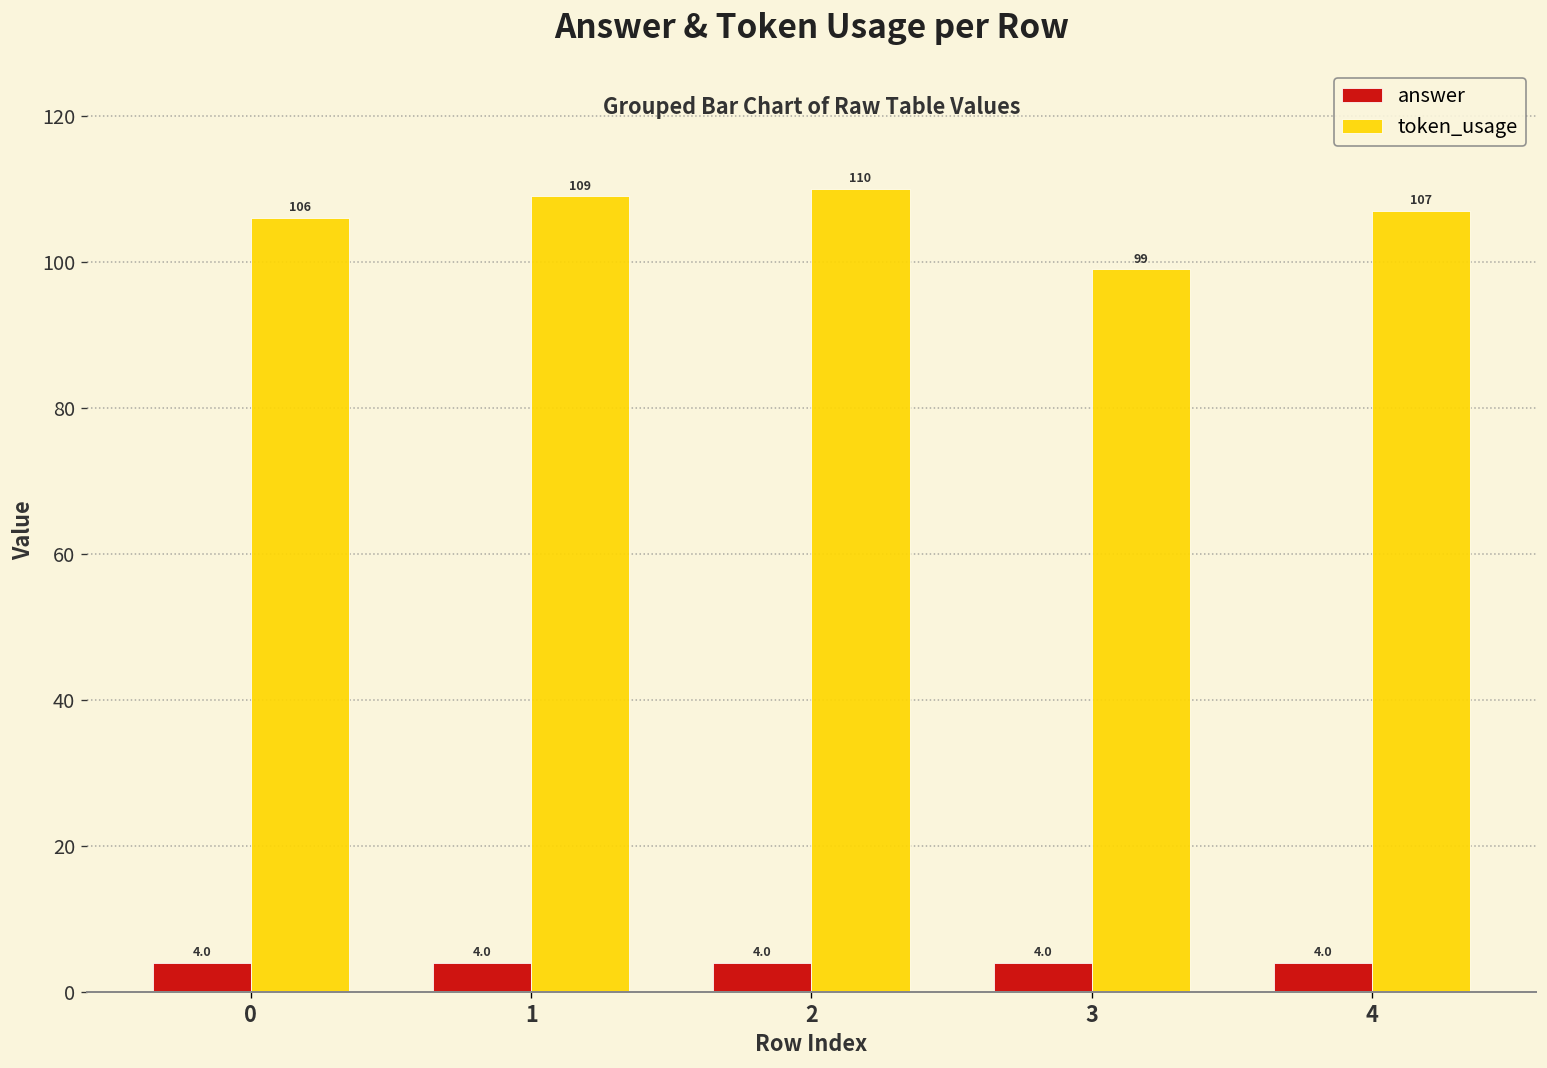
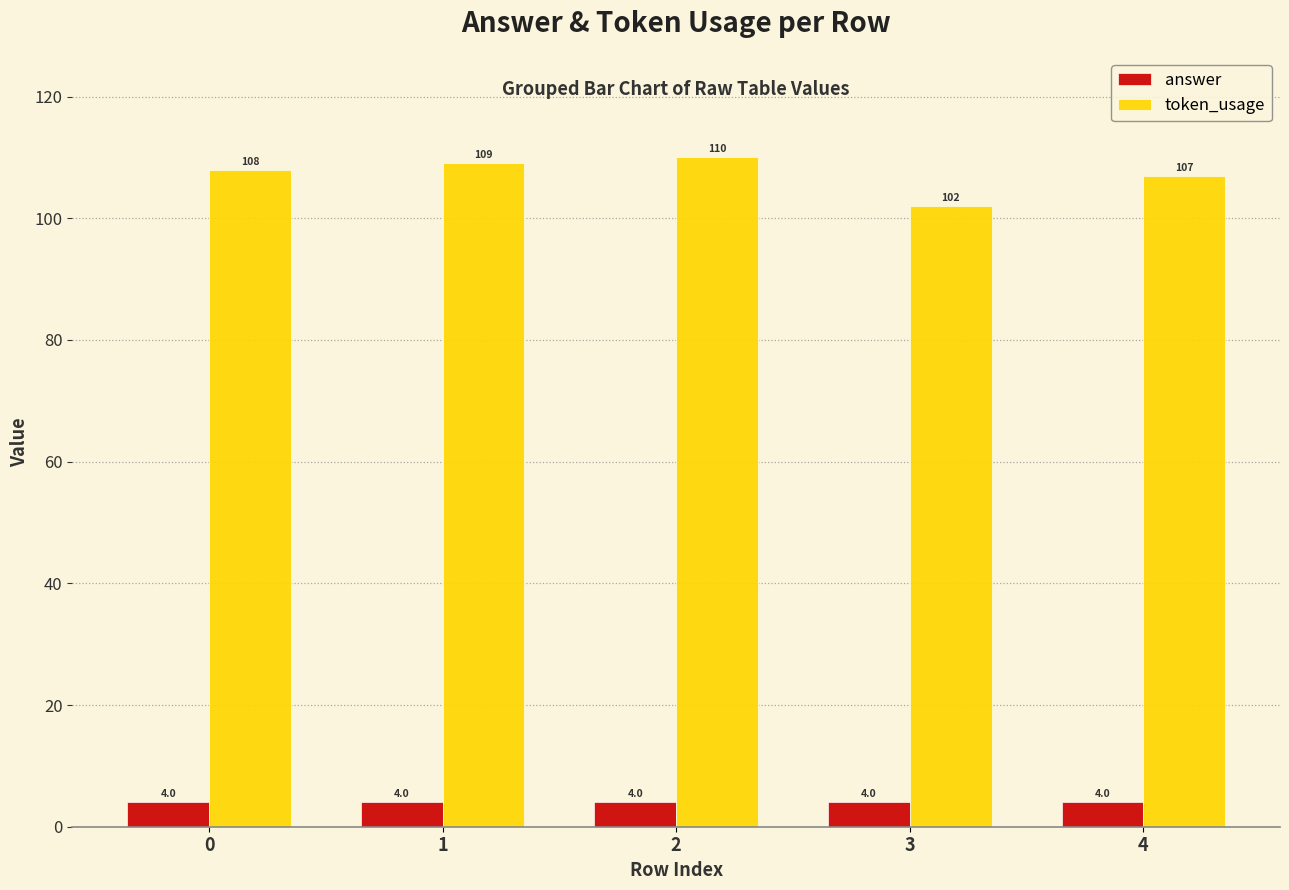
token_usage, 0: 106 -> 108
token_usage, 3: 99 -> 102
